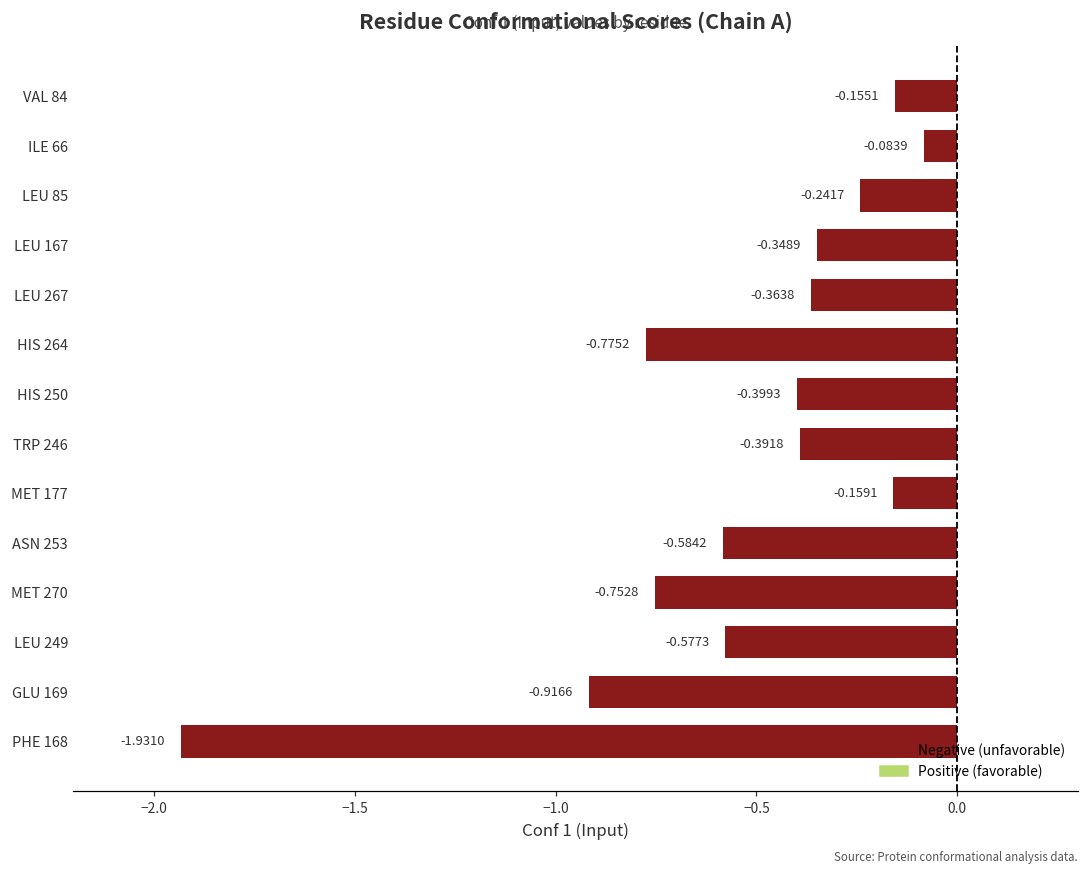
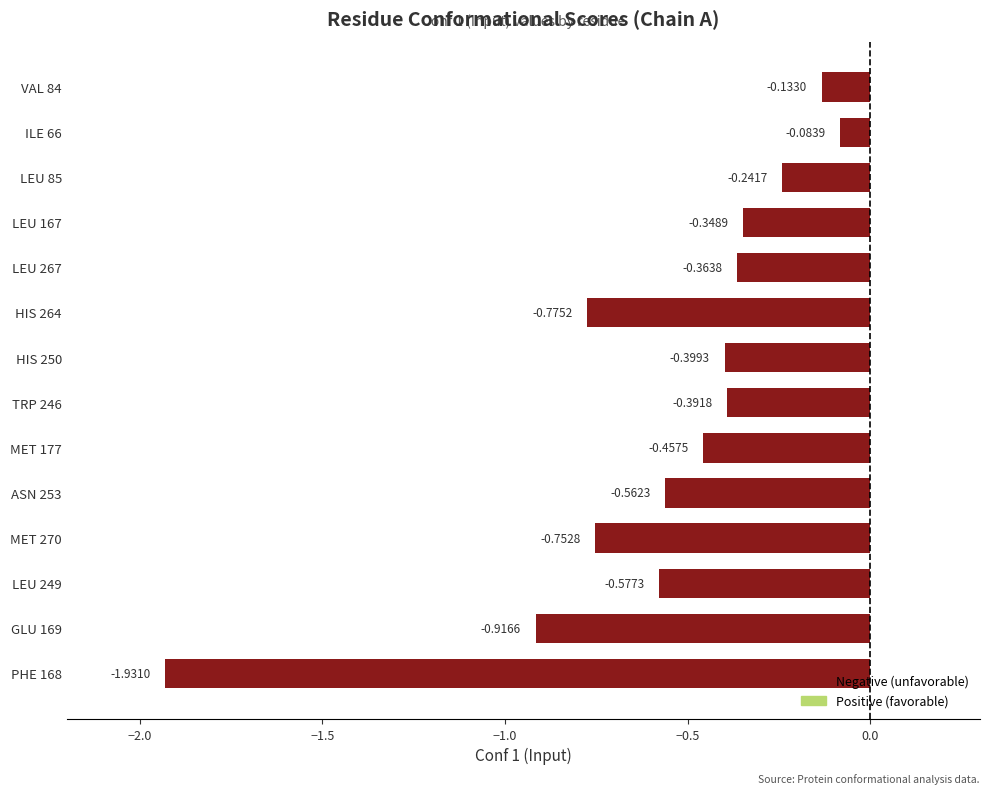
VAL 84: -0.1551 -> -0.1330
MET 177: -0.1591 -> -0.4575
ASN 253: -0.5842 -> -0.5623
